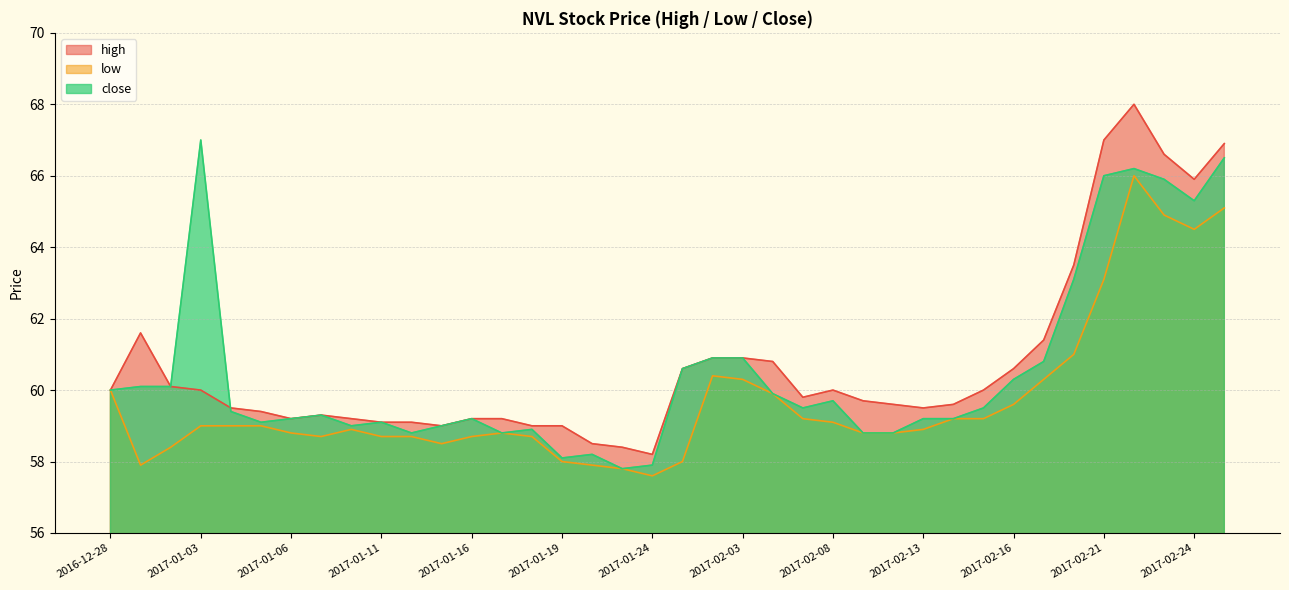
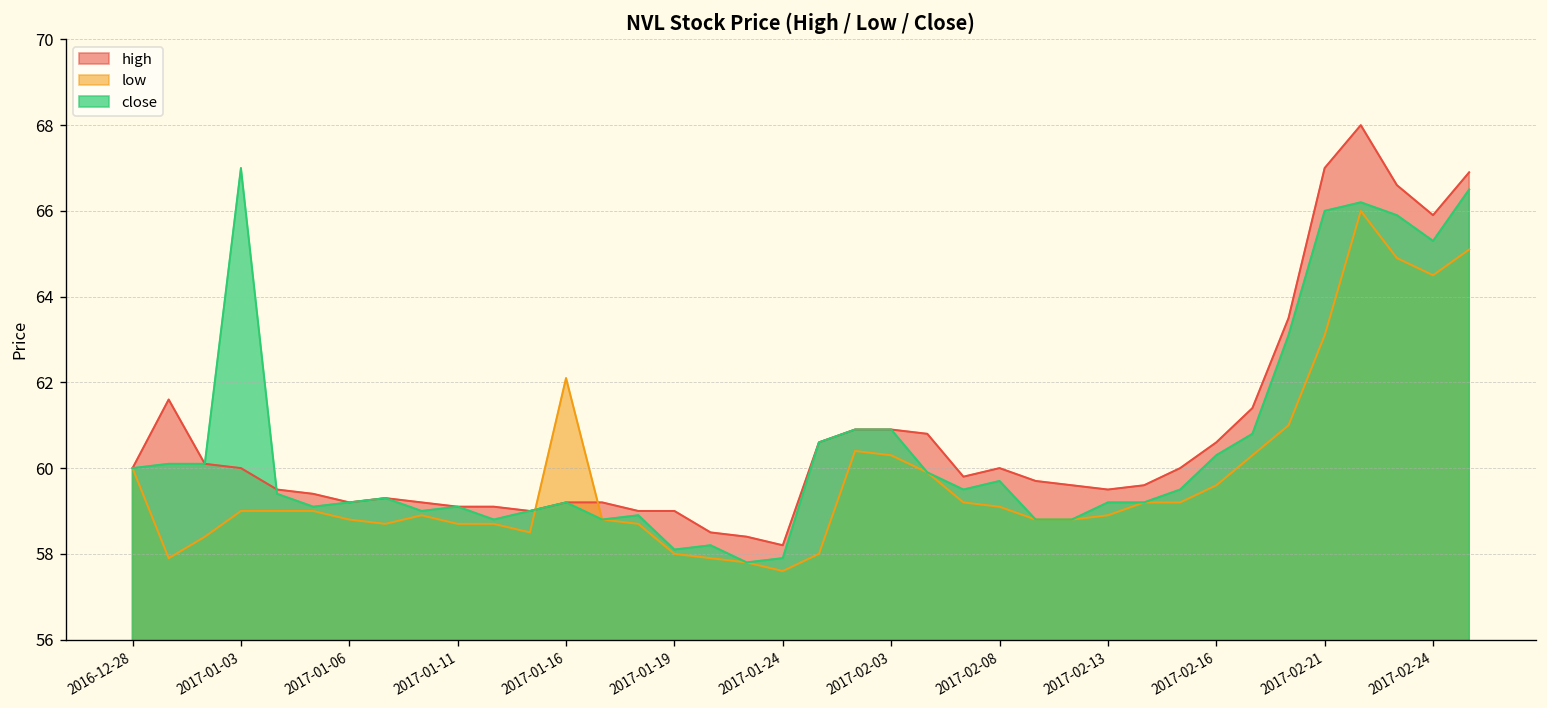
low, 2017-01-16: 58.7 -> 62.1
